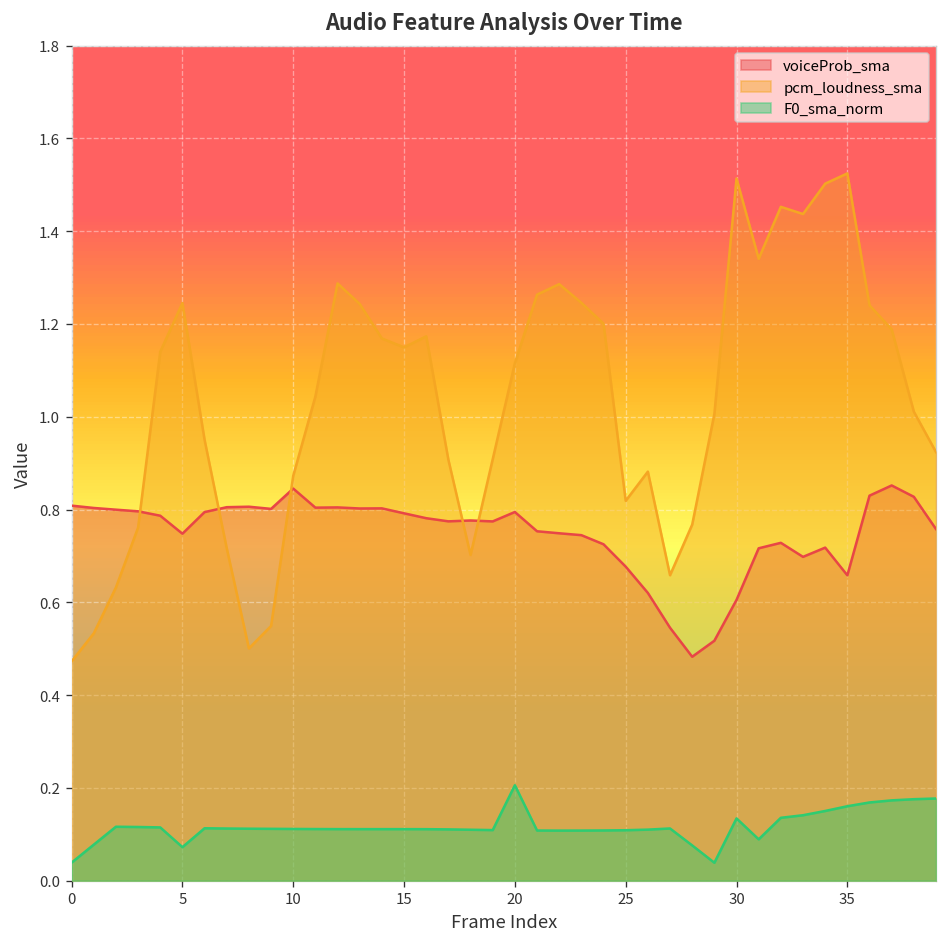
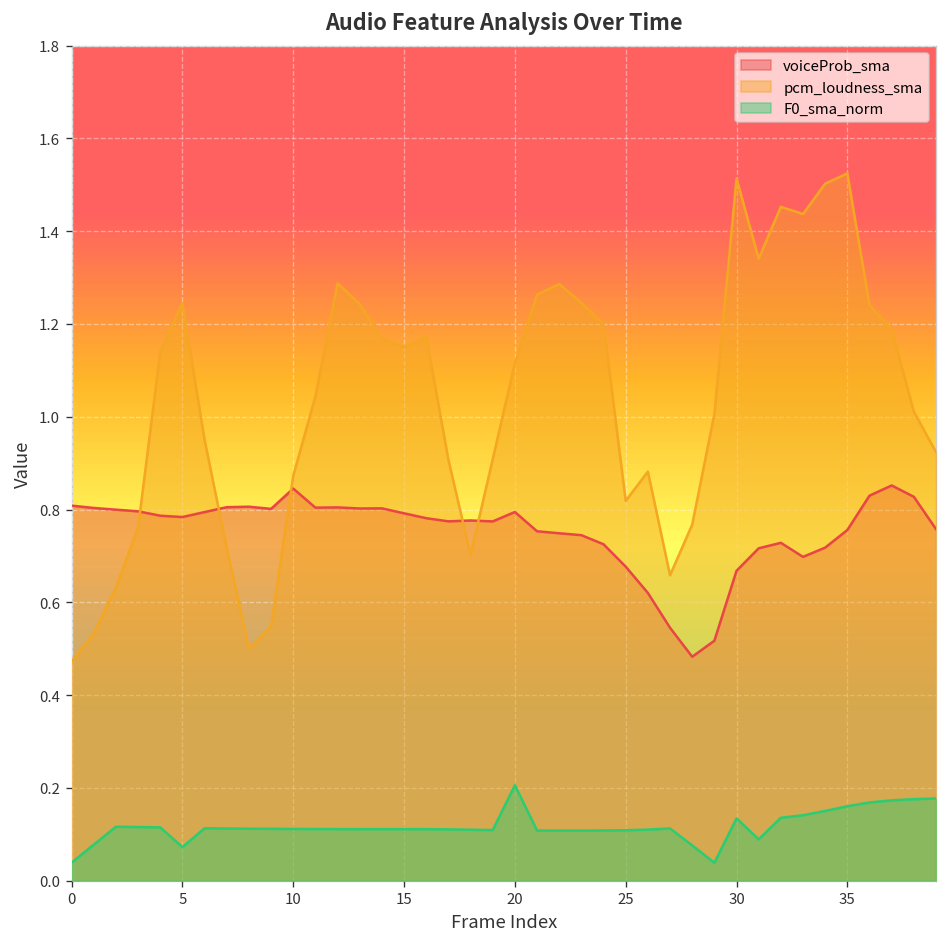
voiceProb_sma, 5: 0.75 -> 0.78
voiceProb_sma, 30: 0.61 -> 0.67
voiceProb_sma, 35: 0.66 -> 0.76
